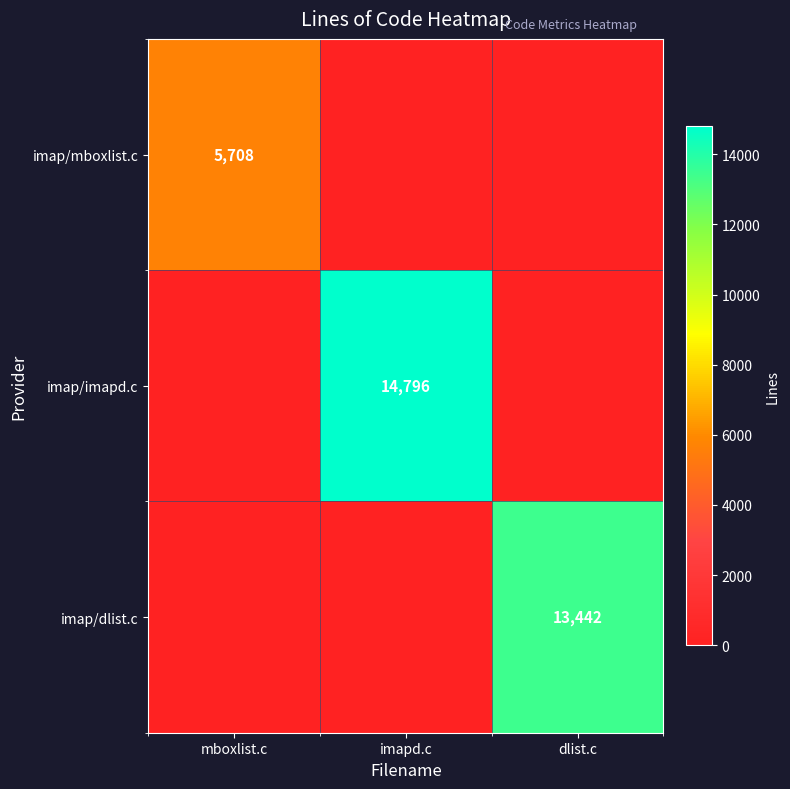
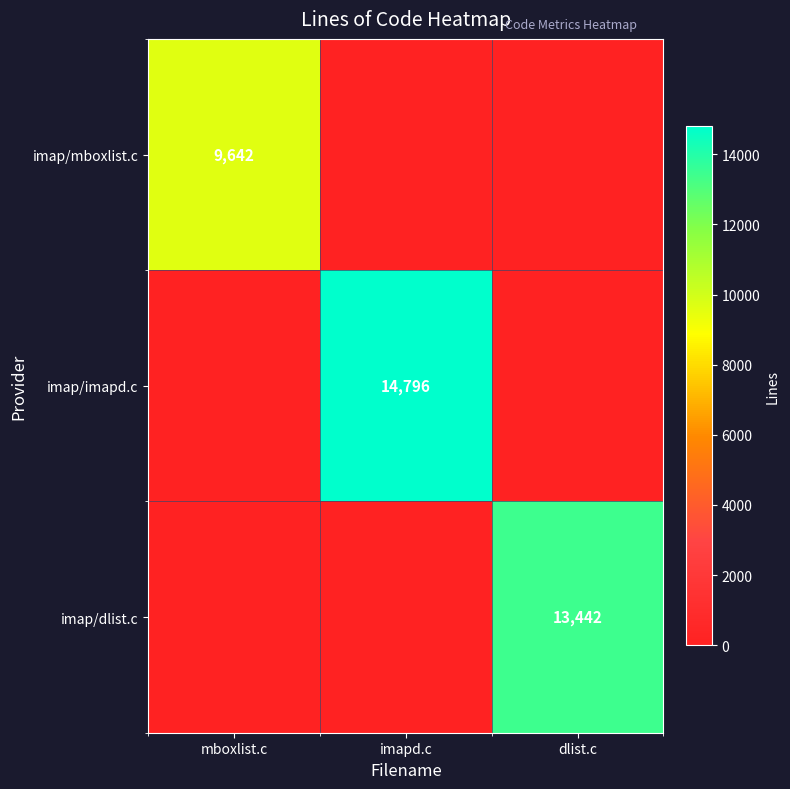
imap/mboxlist.c, mboxlist.c: 5,708 -> 9,642
